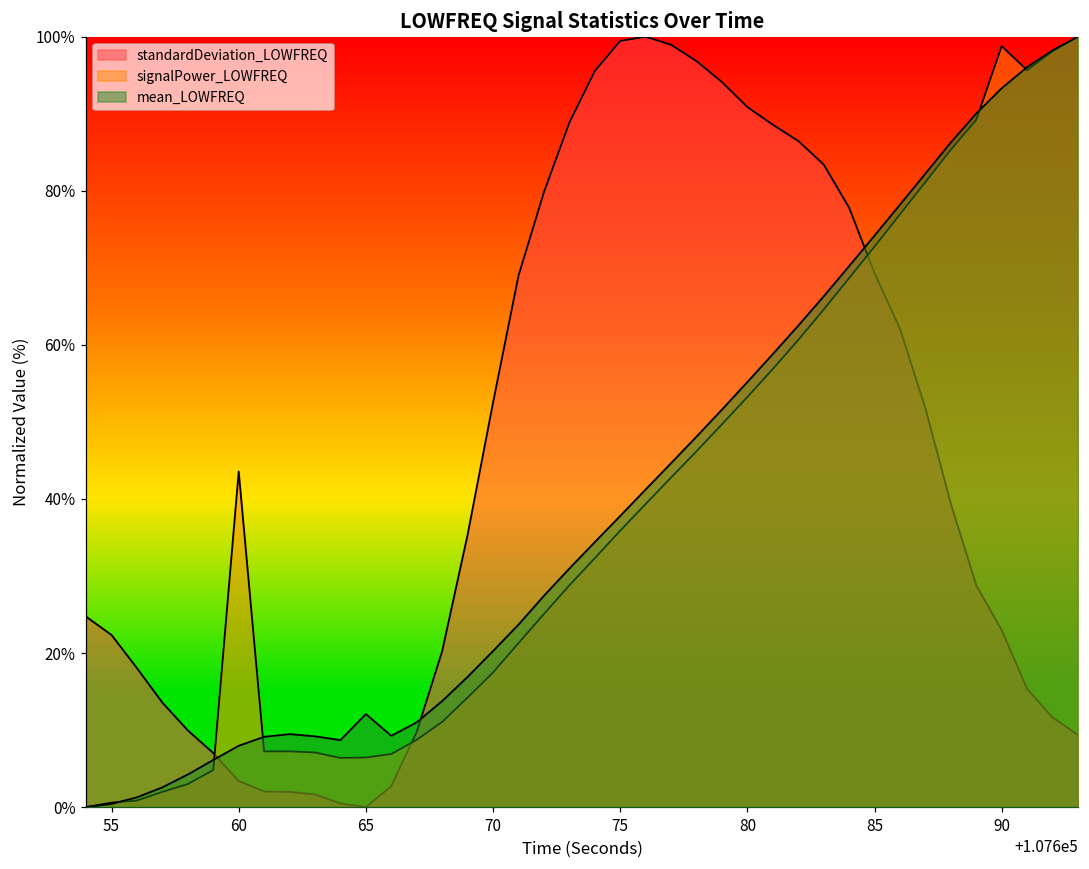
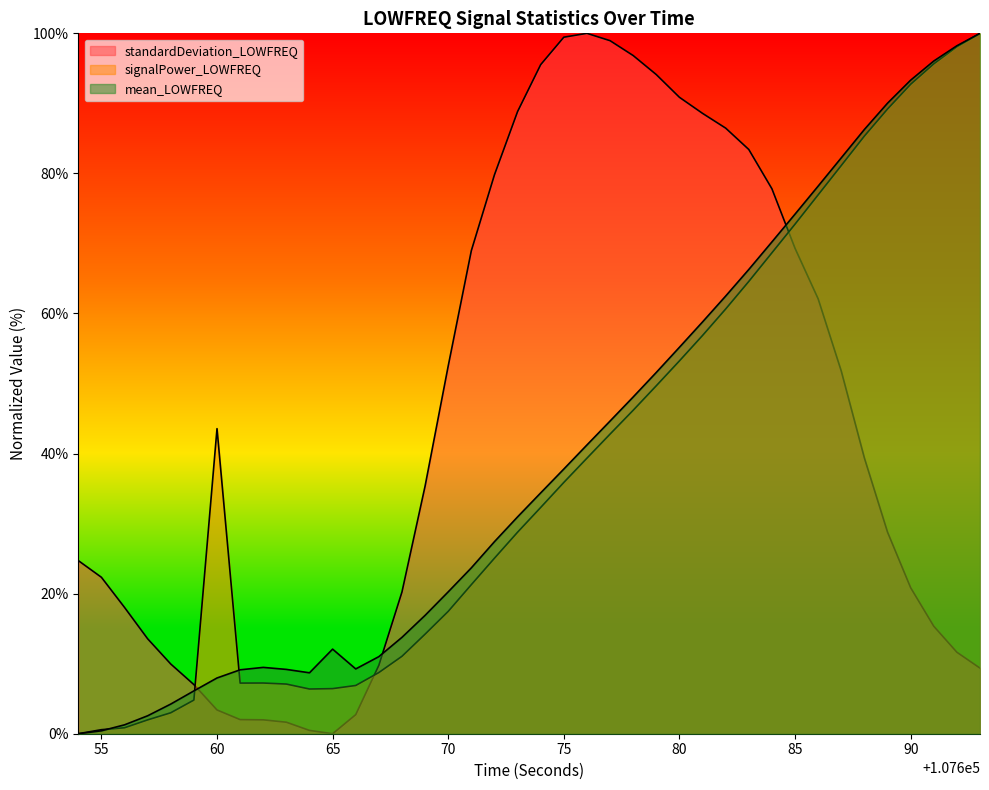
standardDeviation_LOWFREQ, 90: 23% -> 21%
signalPower_LOWFREQ, 90: 99% -> 93%
